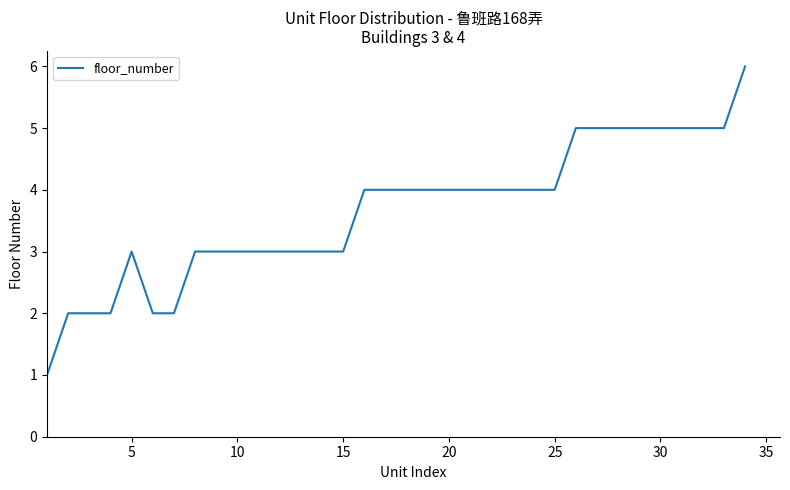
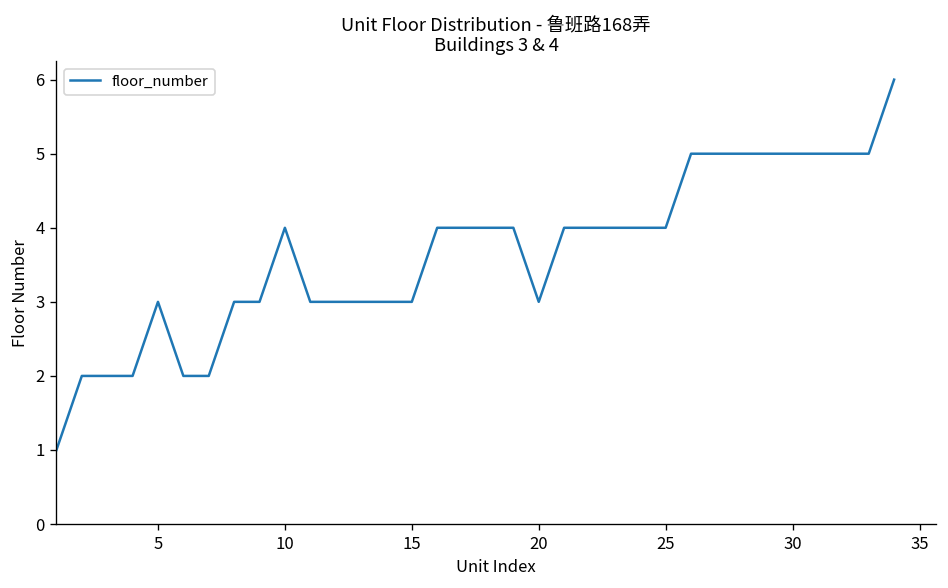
10: 3 -> 4
20: 4 -> 3
